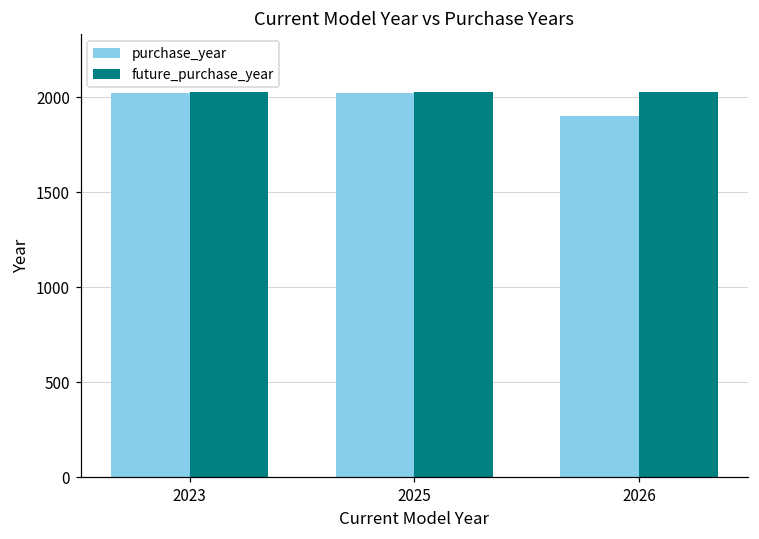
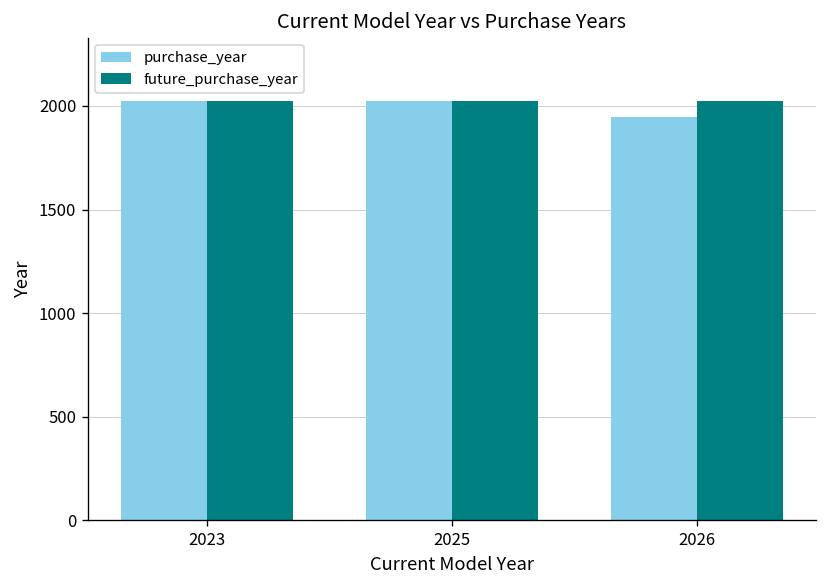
purchase_year, 2026: 1900 -> 1950
